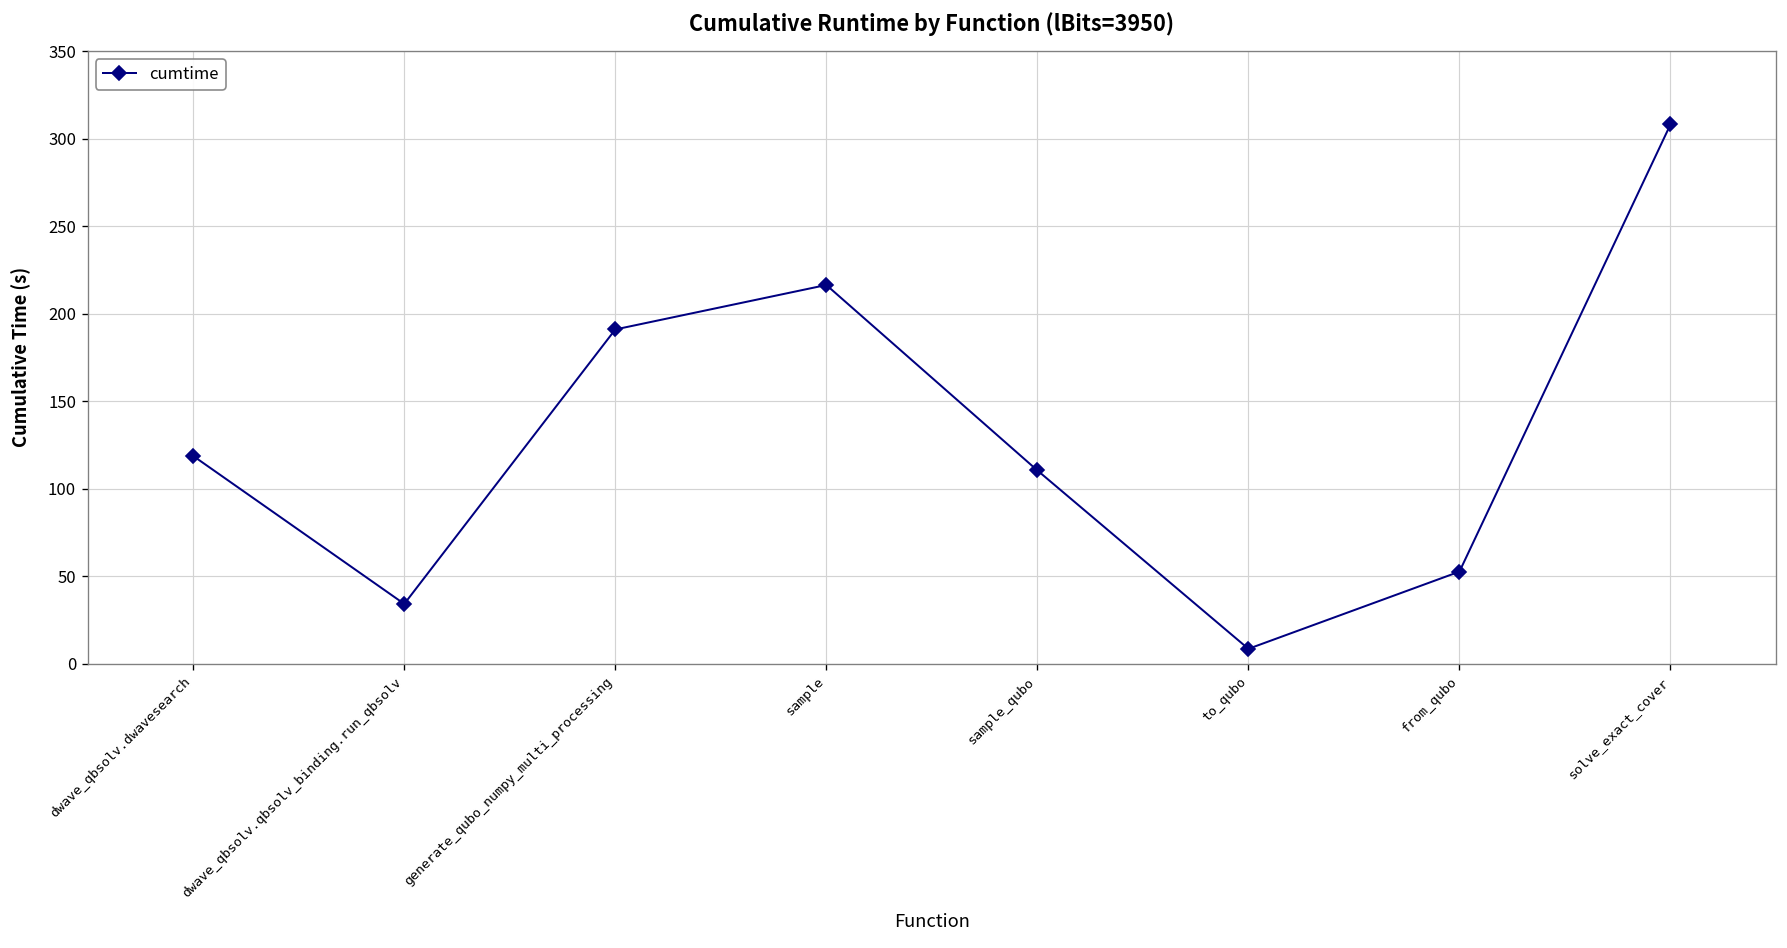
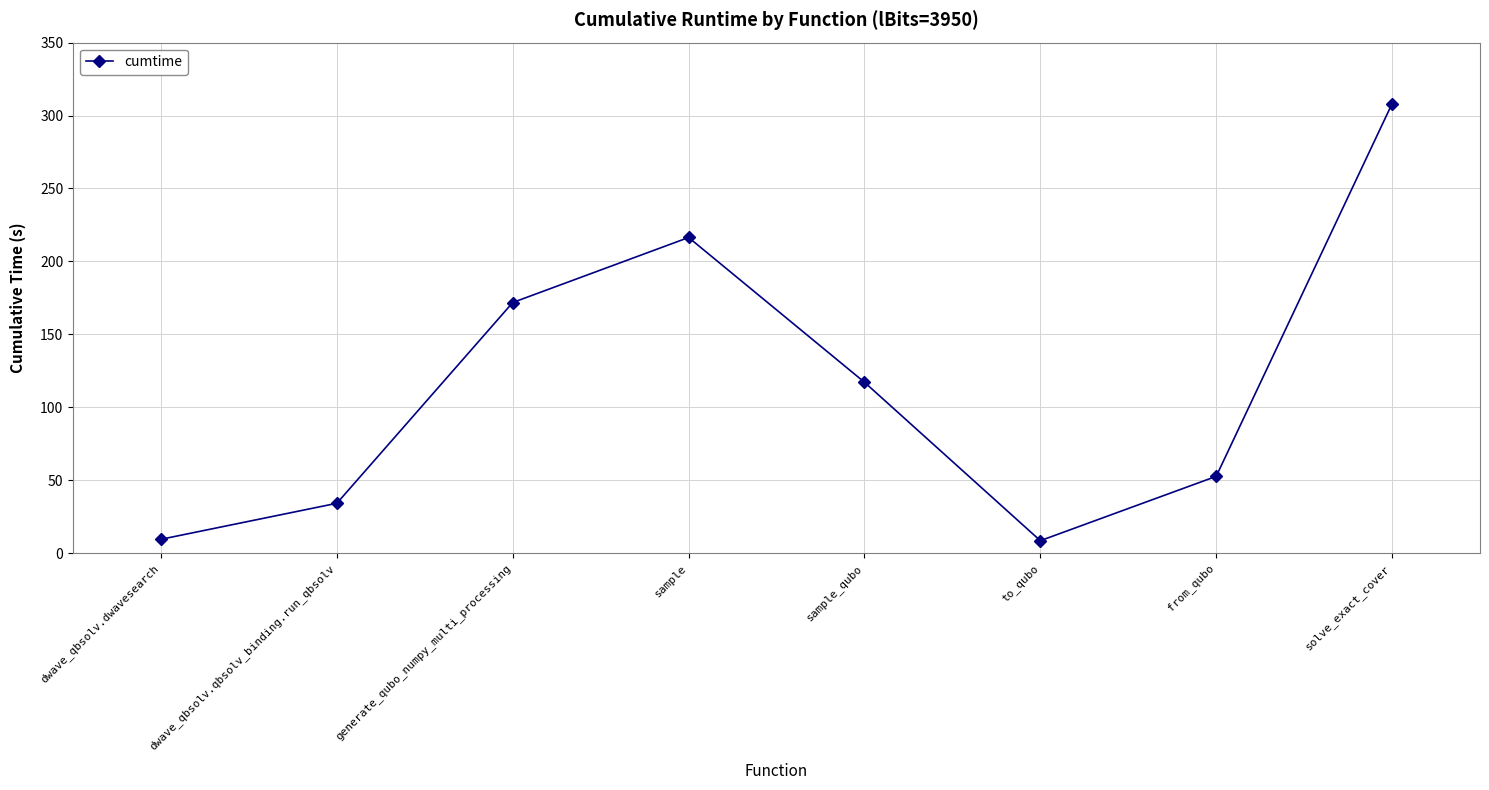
dwave_qbsolv.dwavesearch: 119 -> 9
generate_qubo_numpy_multi_processing: 191 -> 172
sample_qubo: 110 -> 117
